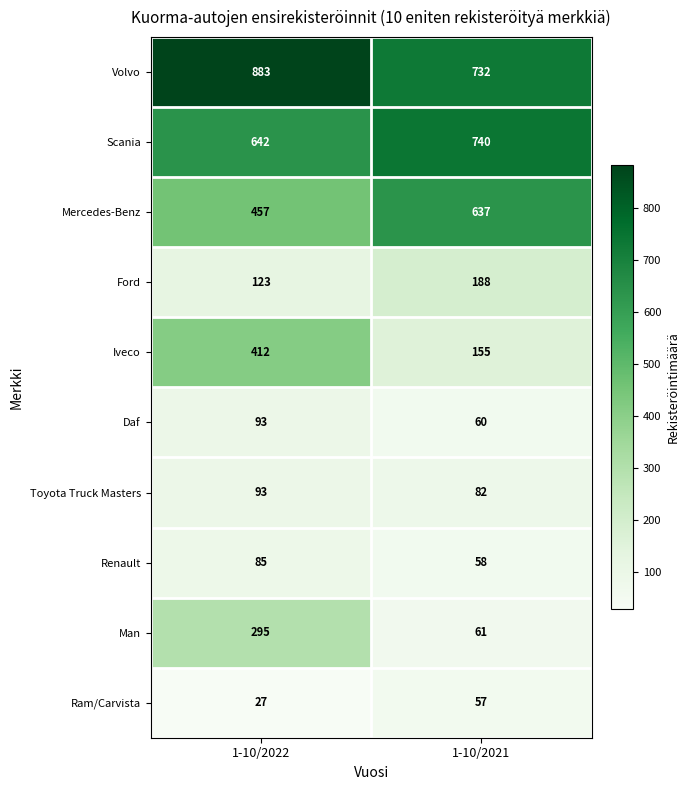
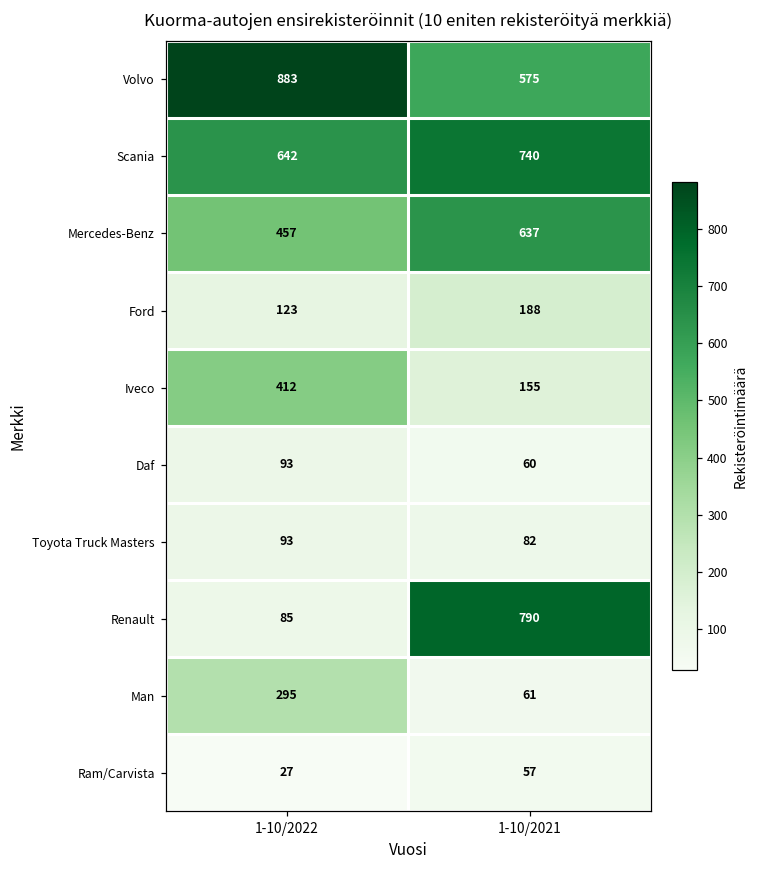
Volvo, 1-10/2021: 732 -> 575
Renault, 1-10/2021: 58 -> 790
